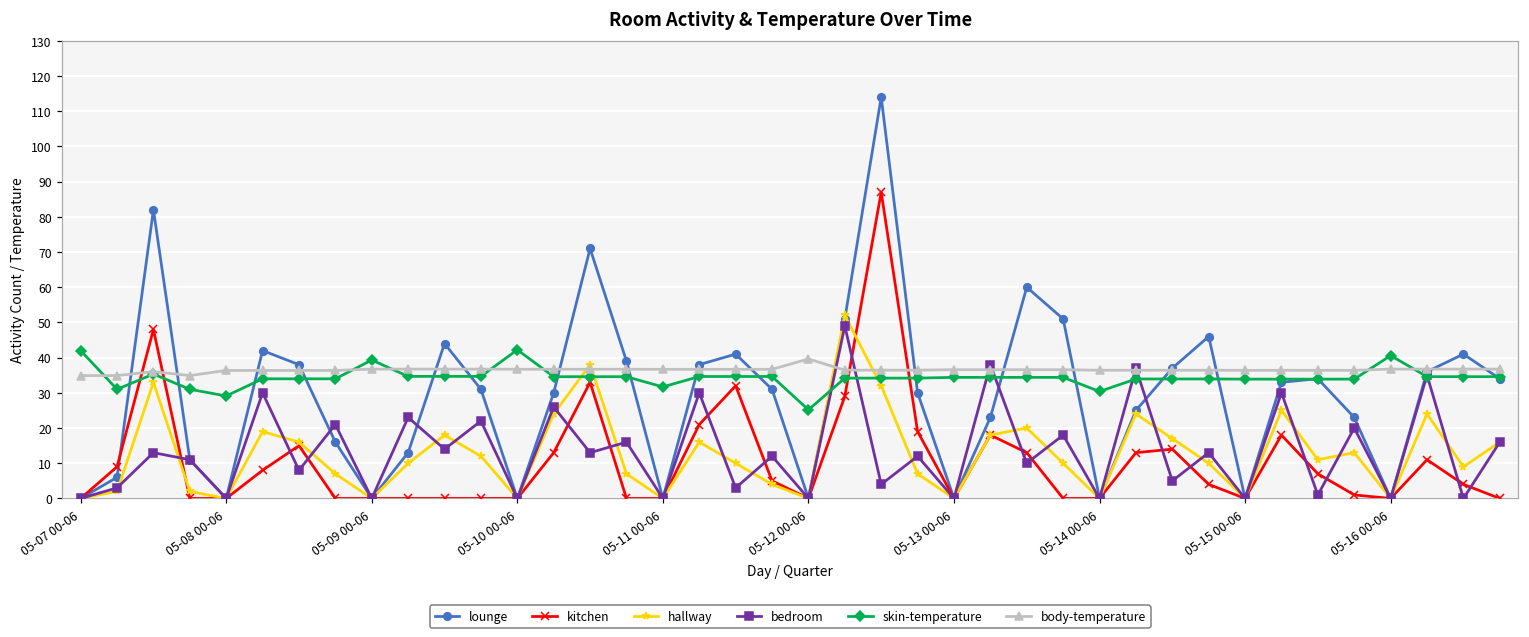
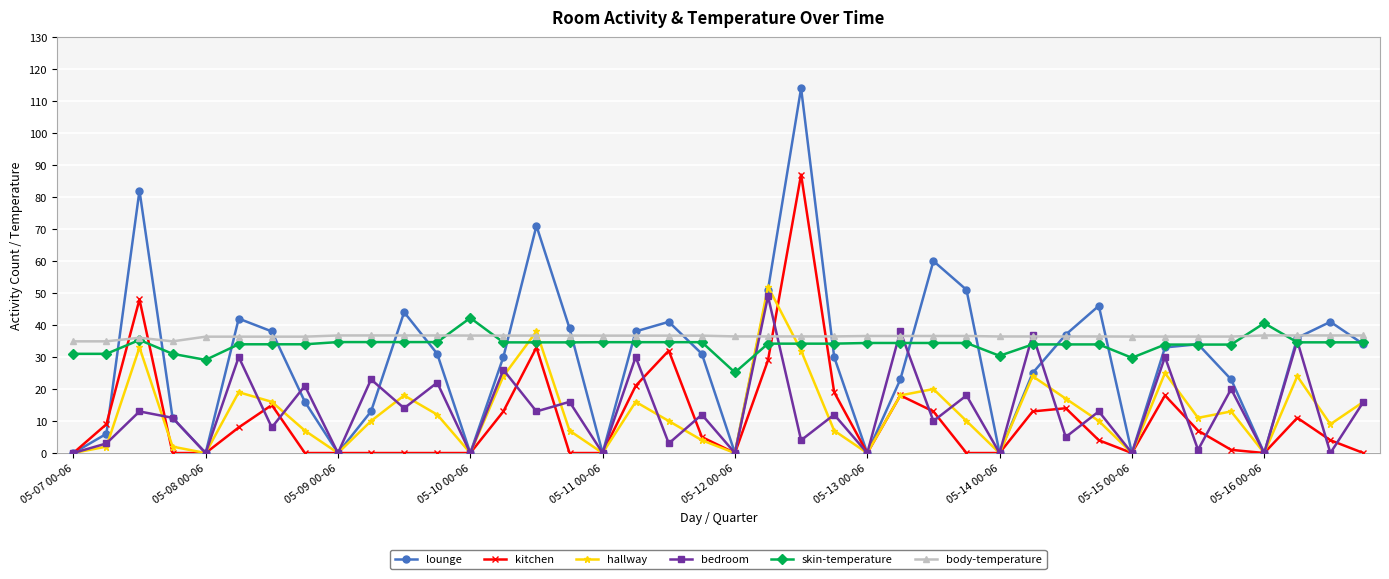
skin-temperature, 05-07 00-06: 42 -> 31
skin-temperature, 05-09 00-06: 39 -> 35
skin-temperature, 05-11 00-06: 32 -> 35
body-temperature, 05-12 00-06: 40 -> 36
skin-temperature, 05-15 00-06: 34 -> 30
